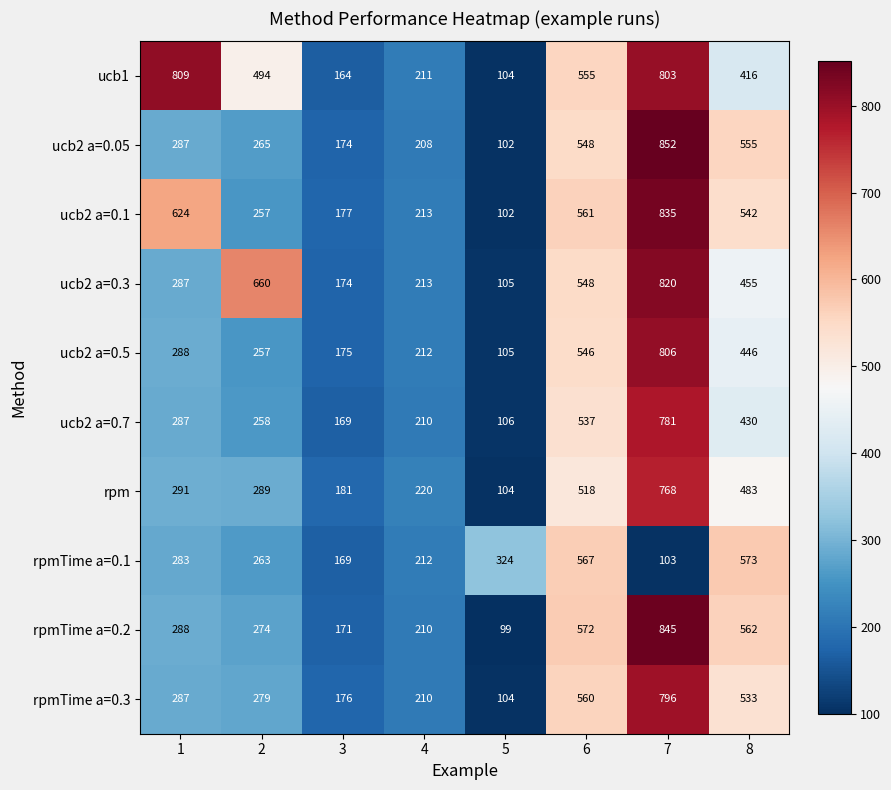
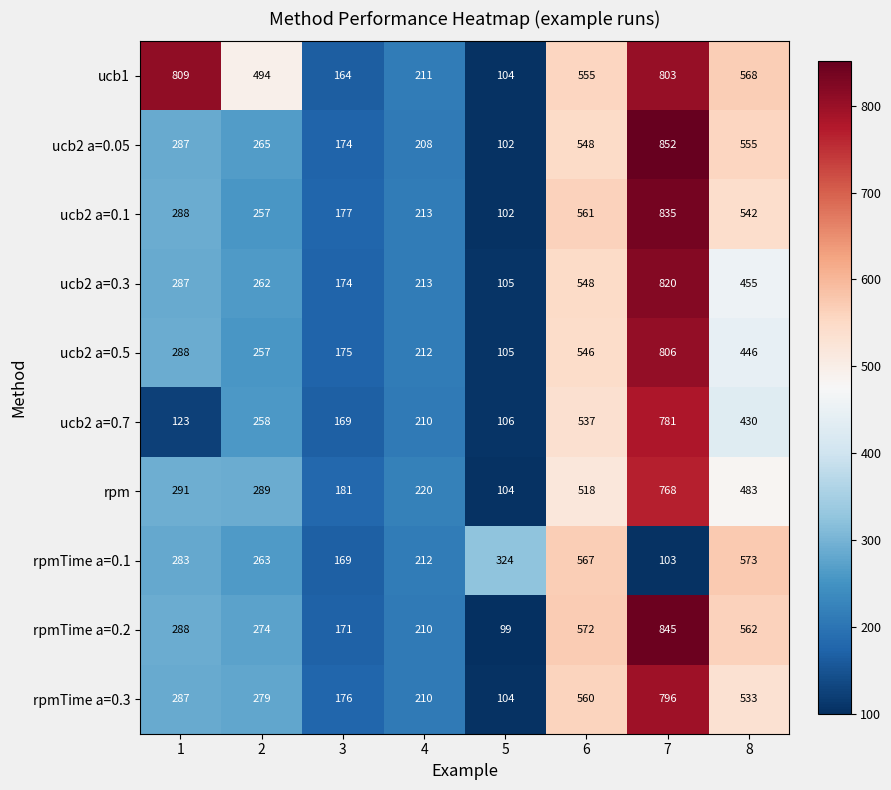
ucb1, 8: 416 -> 568
ucb2 a=0.1, 1: 624 -> 288
ucb2 a=0.3, 2: 660 -> 262
ucb2 a=0.7, 1: 287 -> 123
